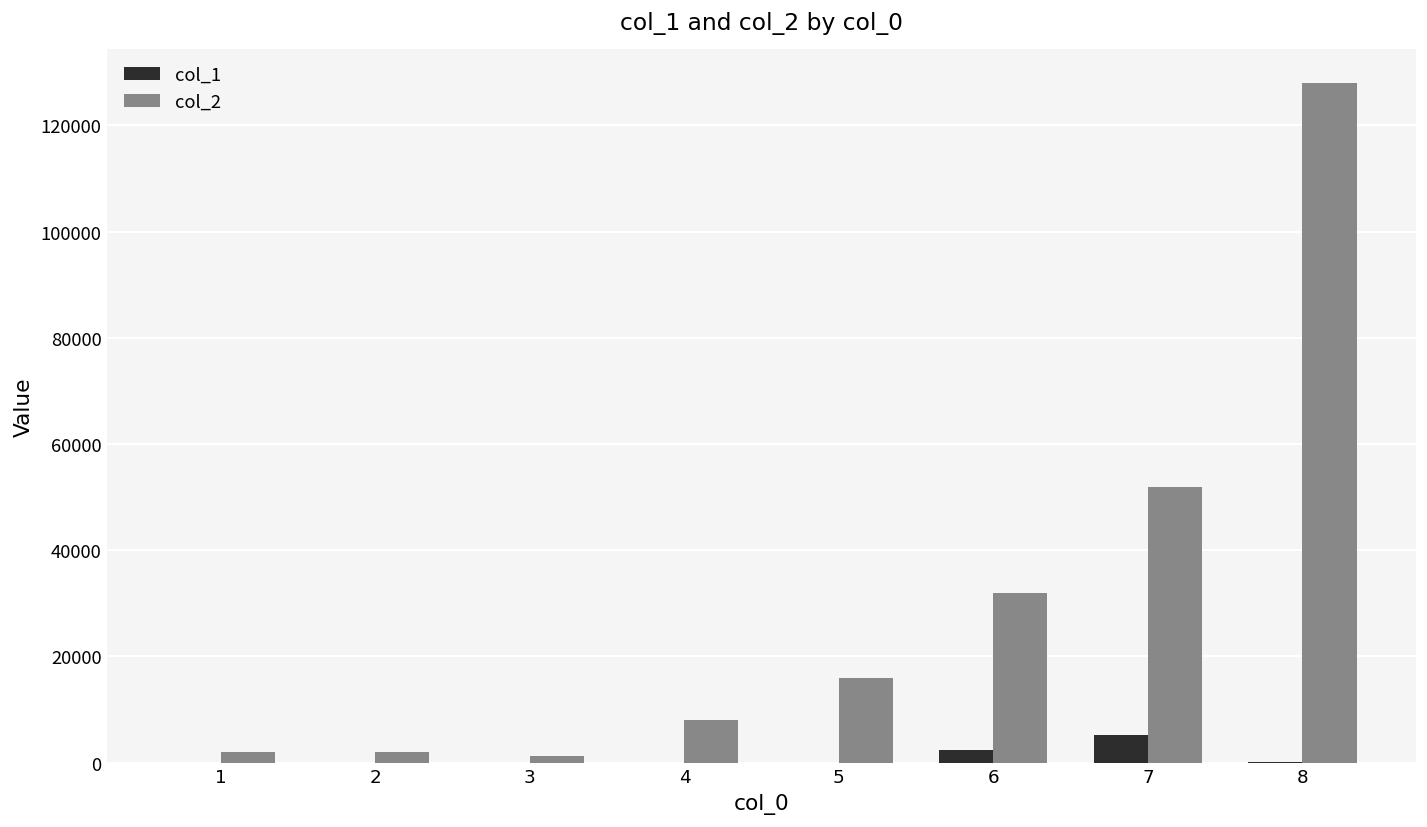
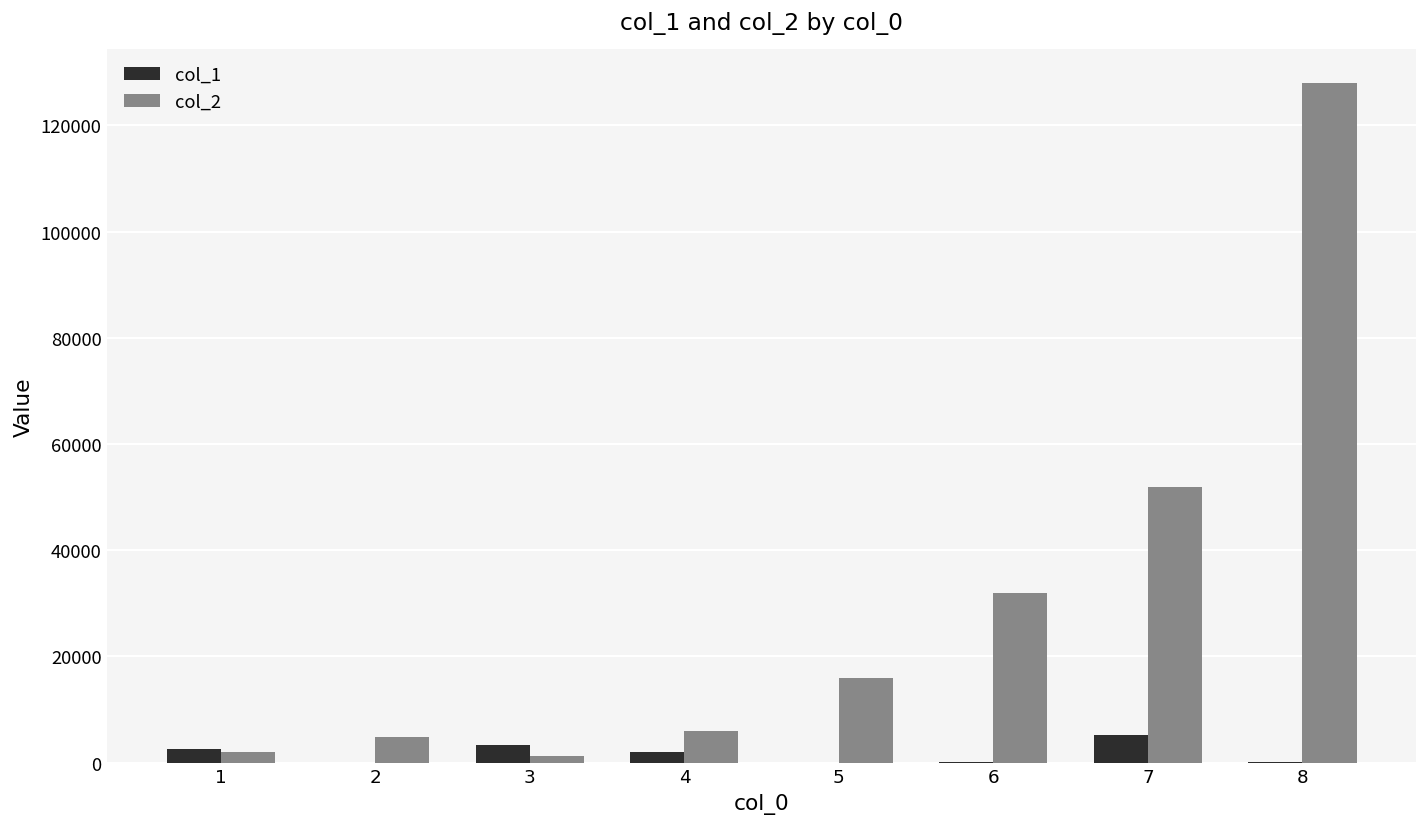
col_1, 1: 0 -> 3000
col_2, 2: 2000 -> 5000
col_1, 3: 0 -> 3000
col_1, 4: 0 -> 2000
col_2, 4: 8000 -> 6000
col_1, 6: 2000 -> 0
